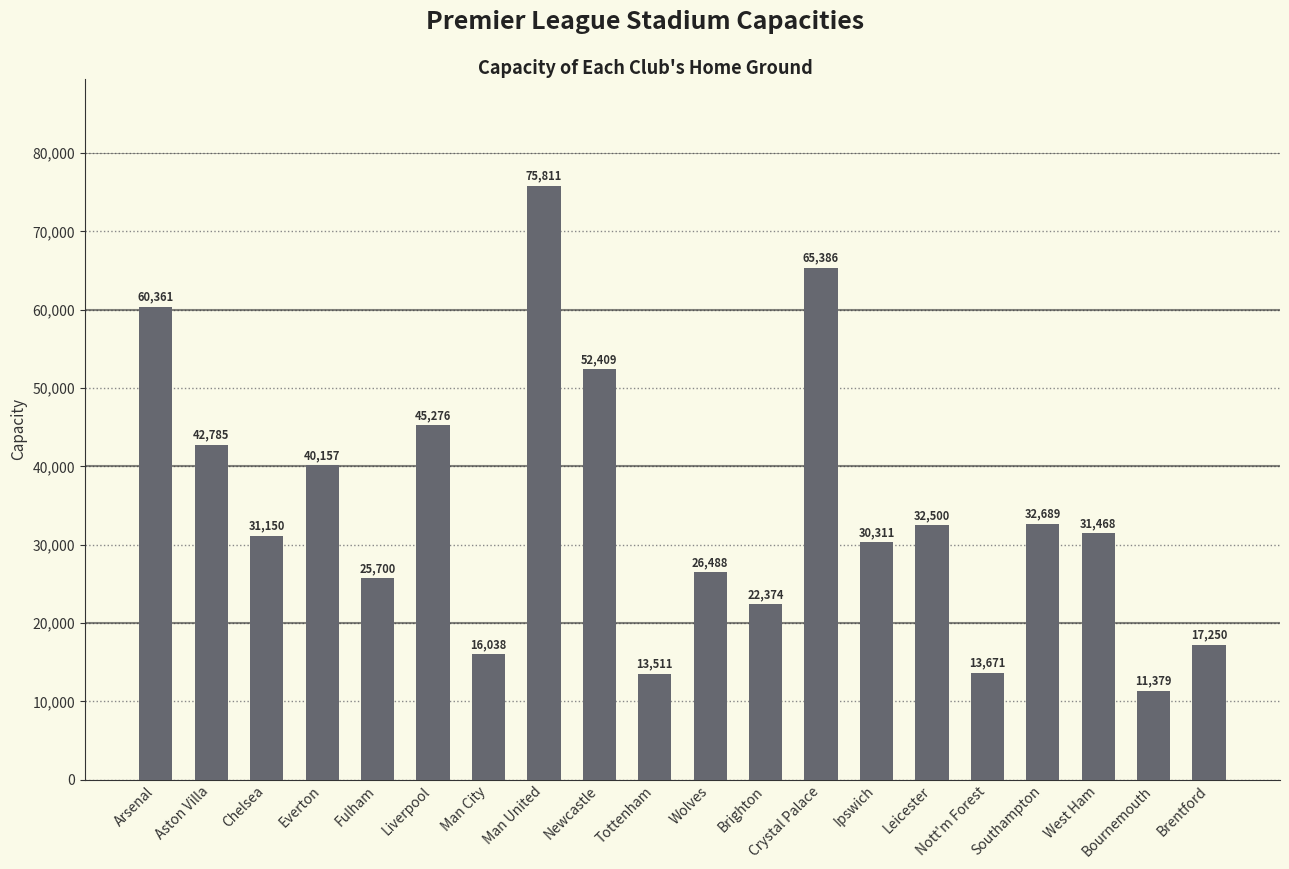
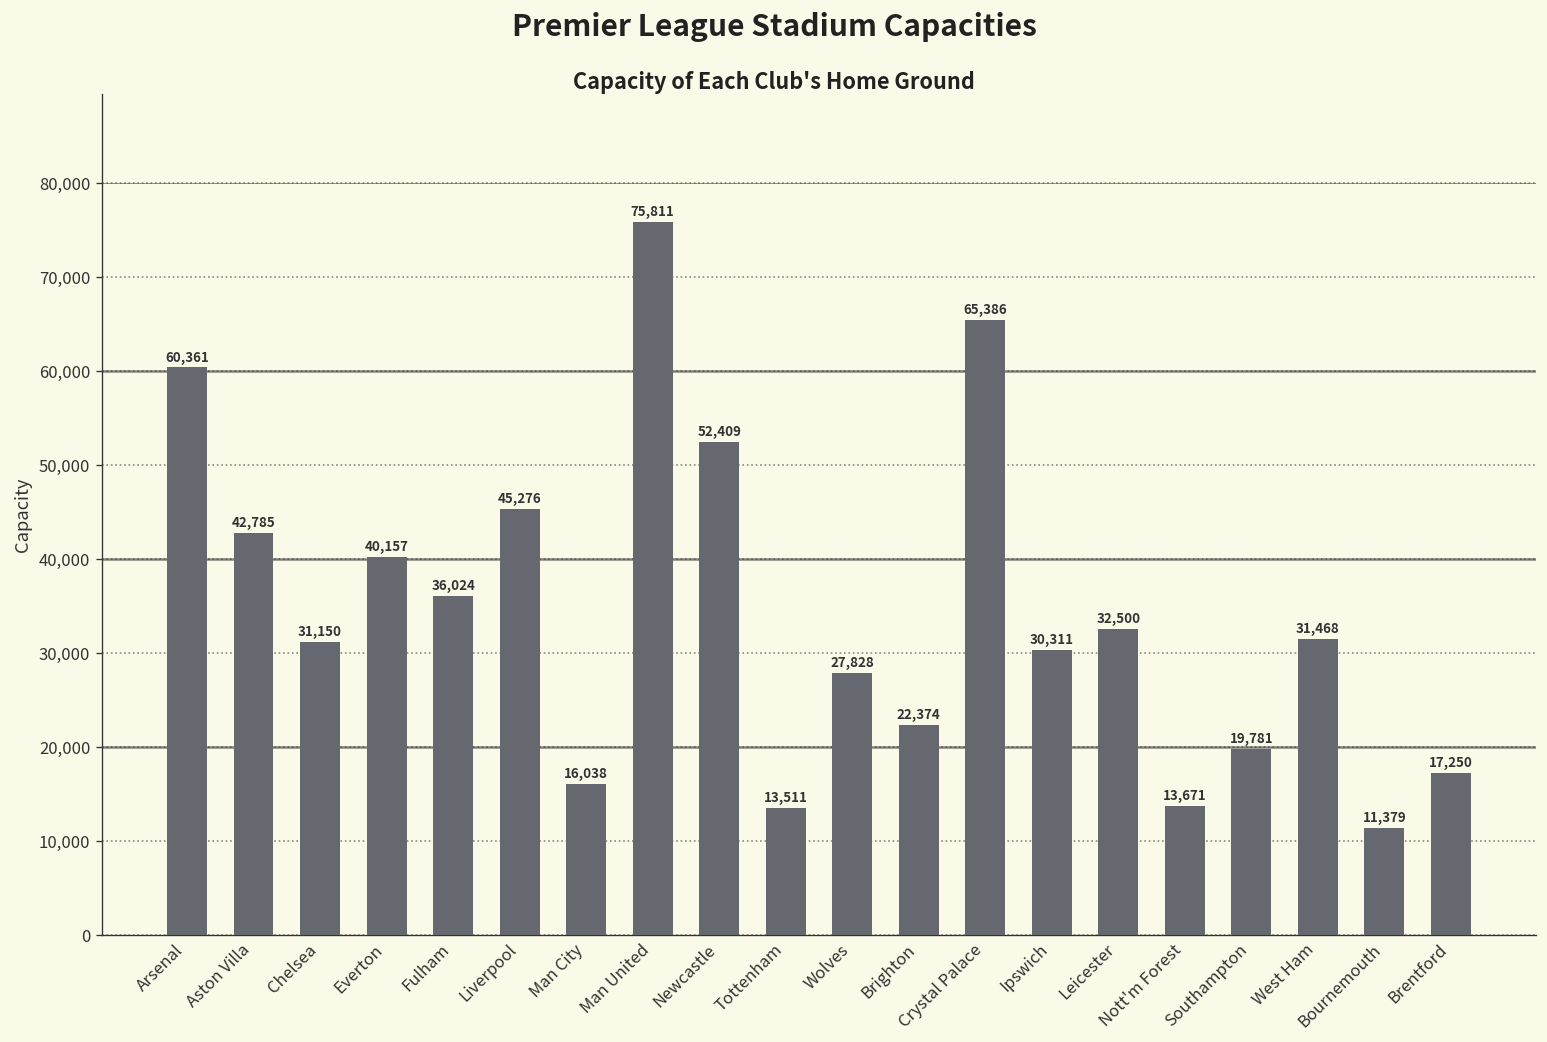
Fulham: 25,700 -> 36,024
Wolves: 26,488 -> 27,828
Southampton: 32,689 -> 19,781
